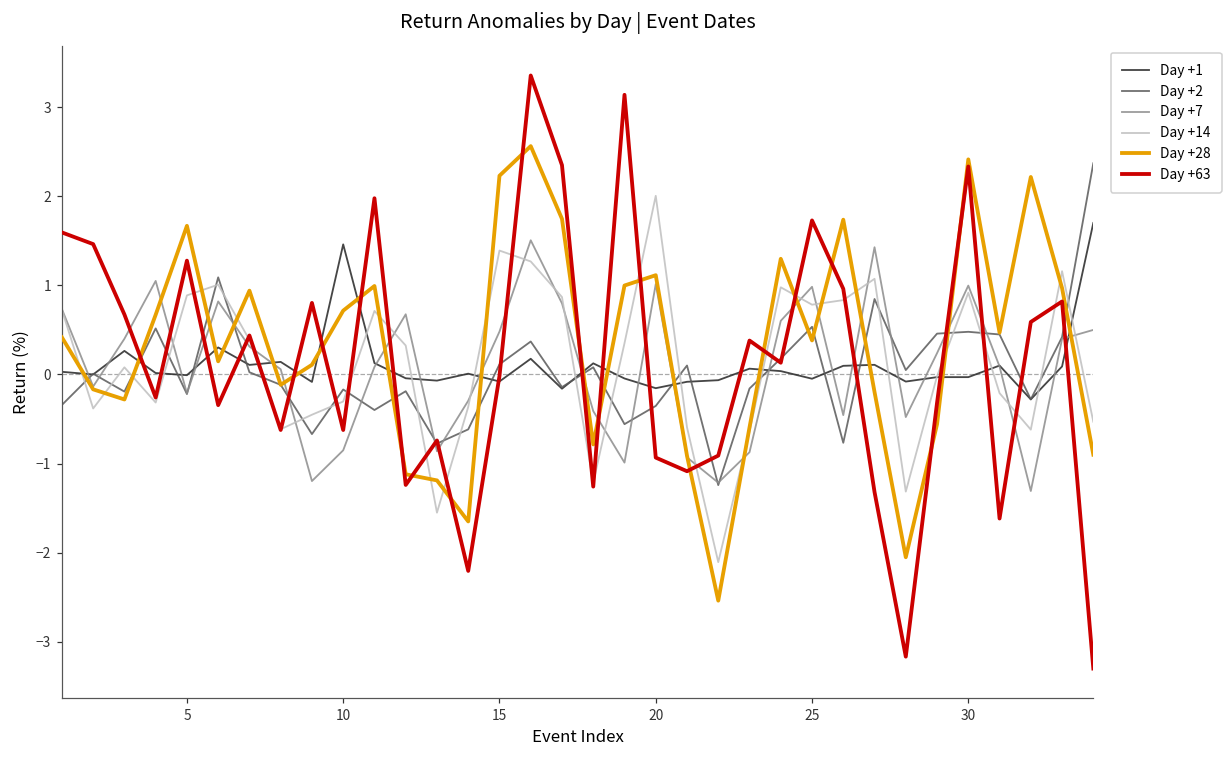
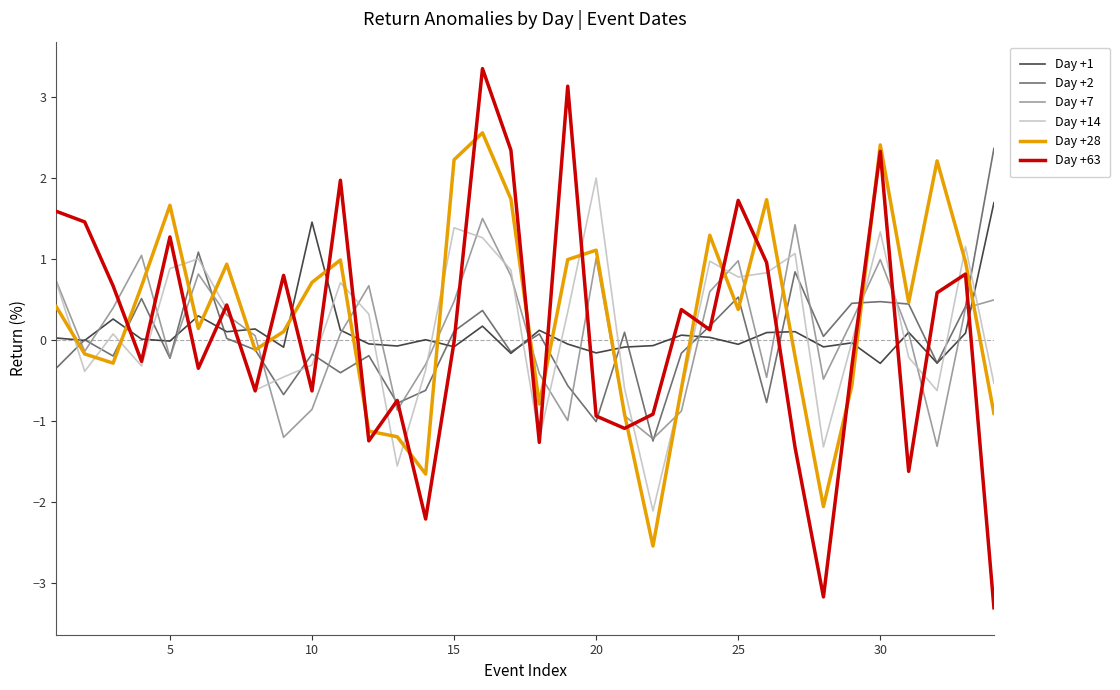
Day +2, 20: -0.4 -> -1.0
Day +1, 30: 0.0 -> -0.3
Day +14, 30: 0.9 -> 1.3
